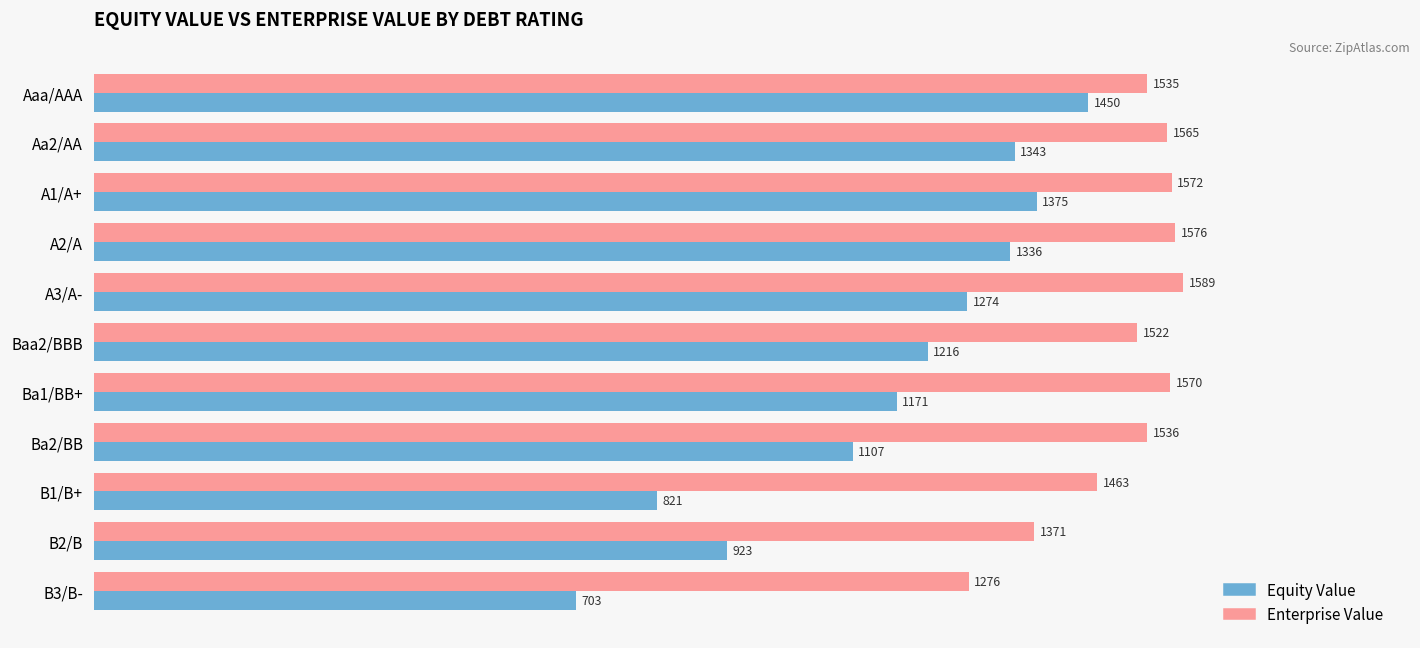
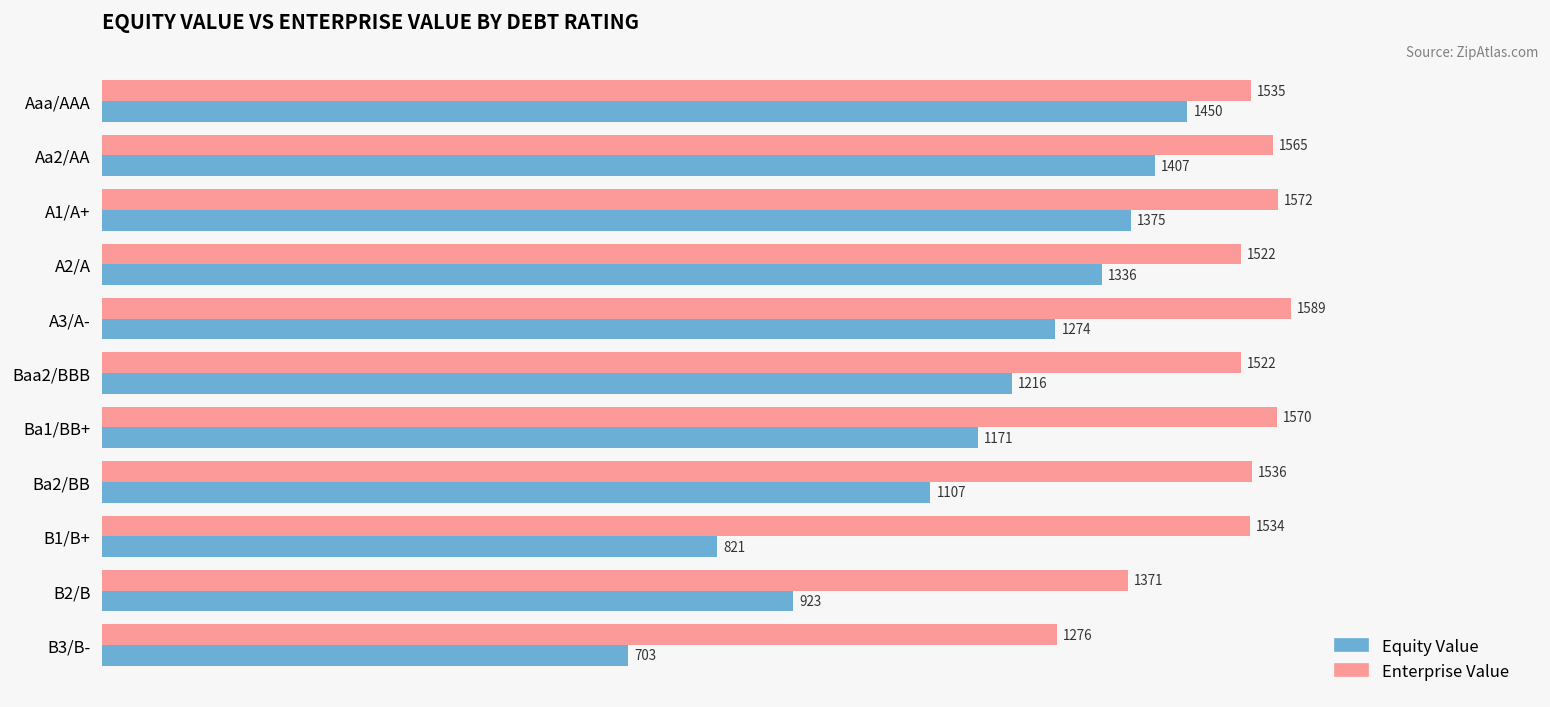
Equity Value, Aa2/AA: 1343 -> 1407
Enterprise Value, A2/A: 1576 -> 1522
Enterprise Value, B1/B+: 1463 -> 1534
